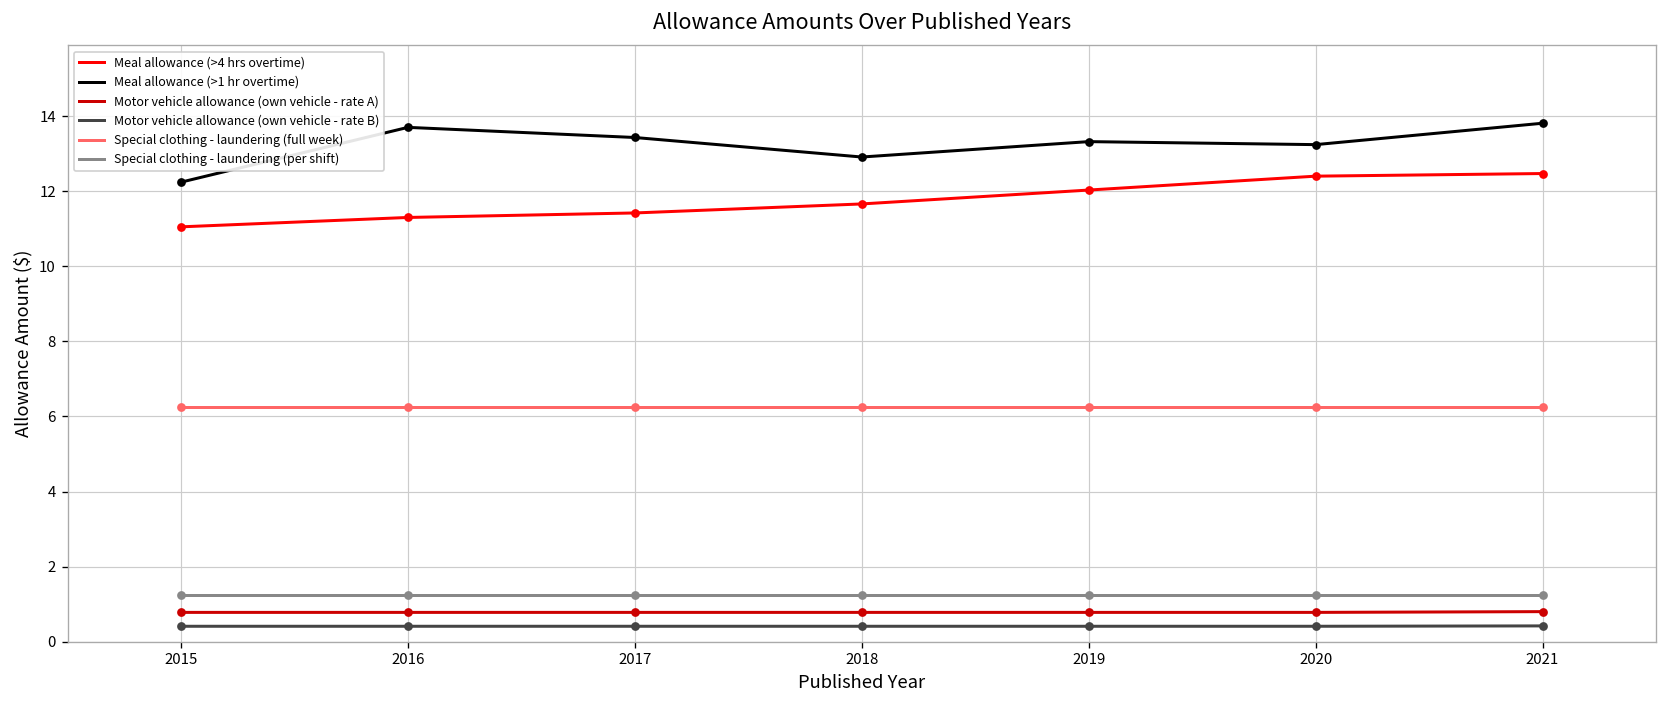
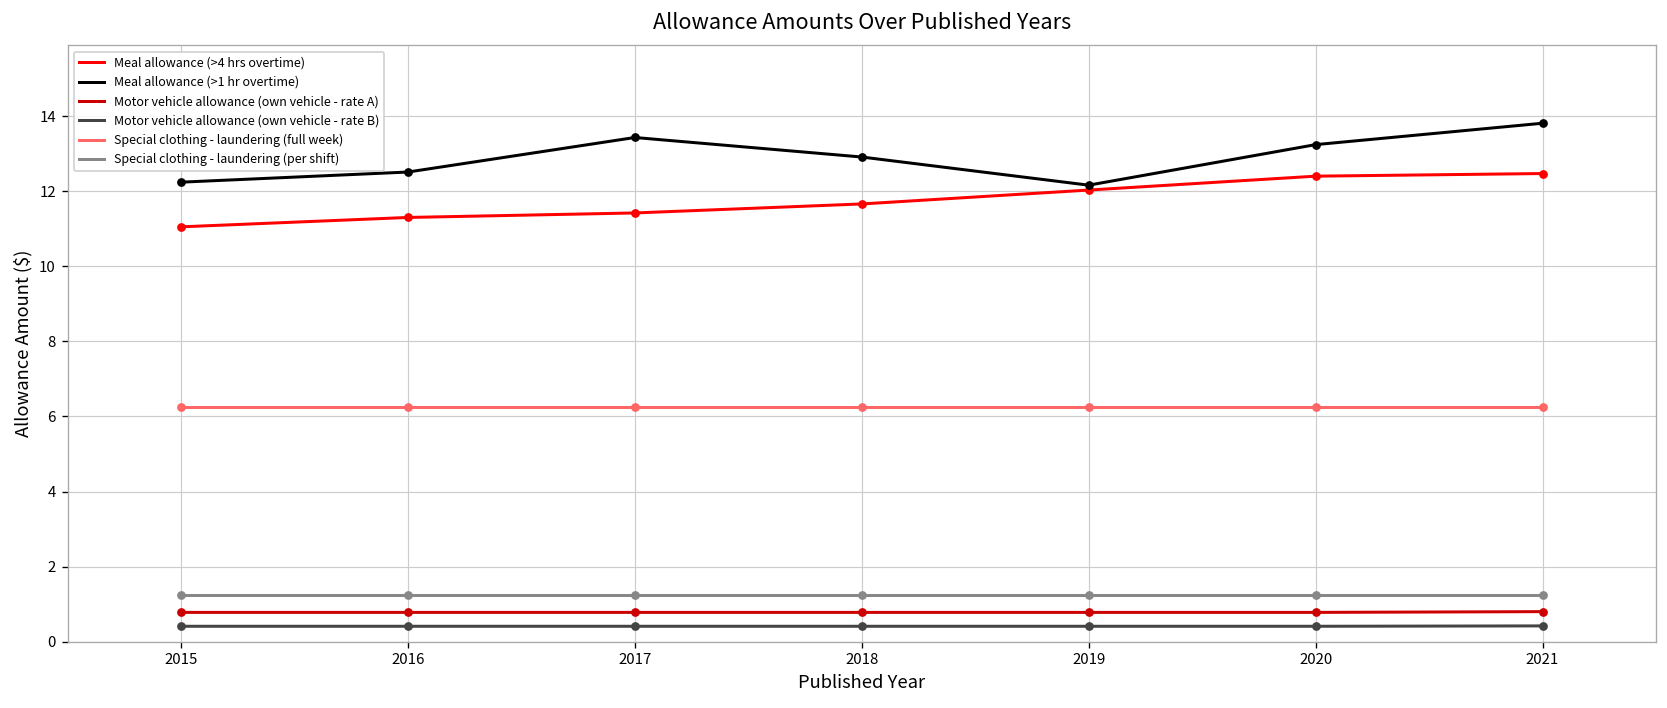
Meal allowance (>1 hr overtime), 2016: 13.7 -> 12.5
Meal allowance (>1 hr overtime), 2019: 13.3 -> 12.2
